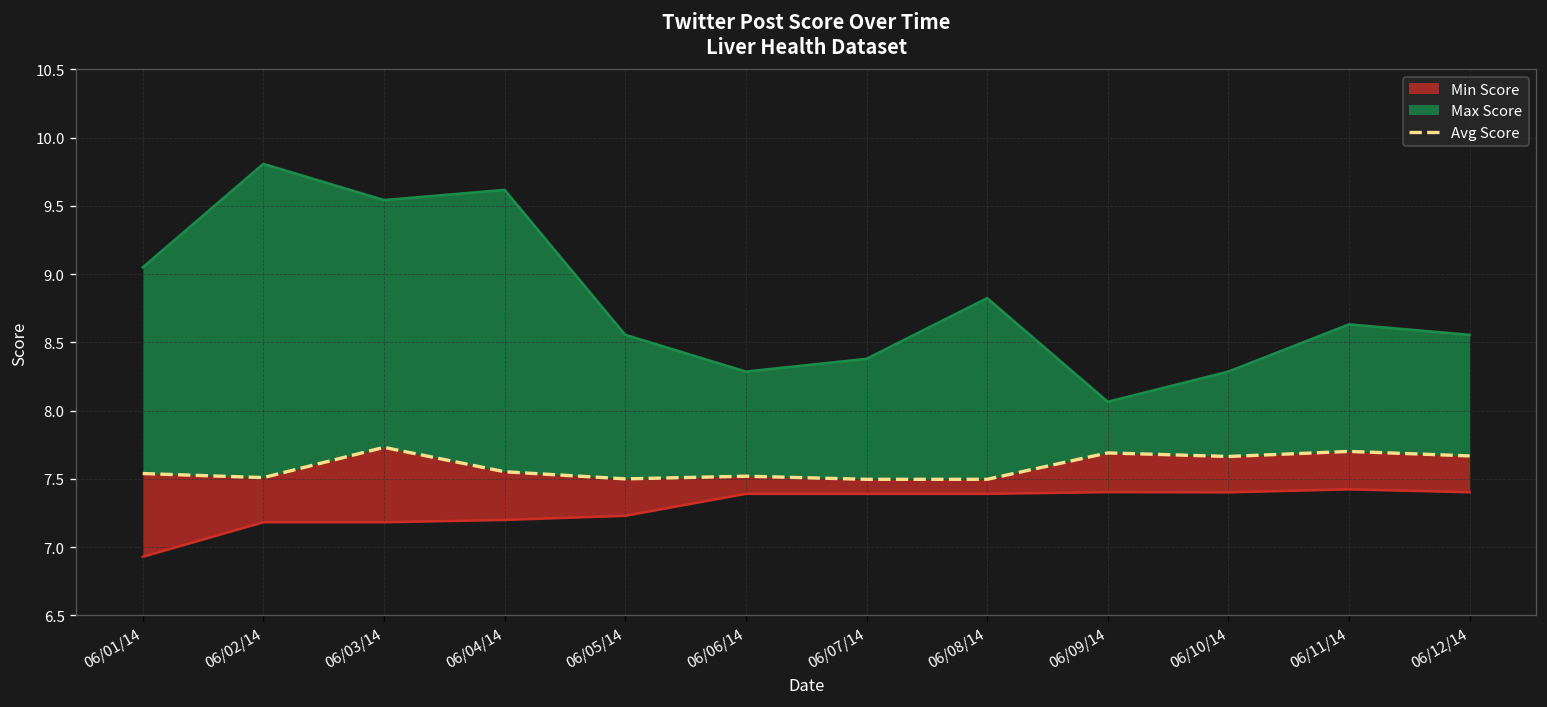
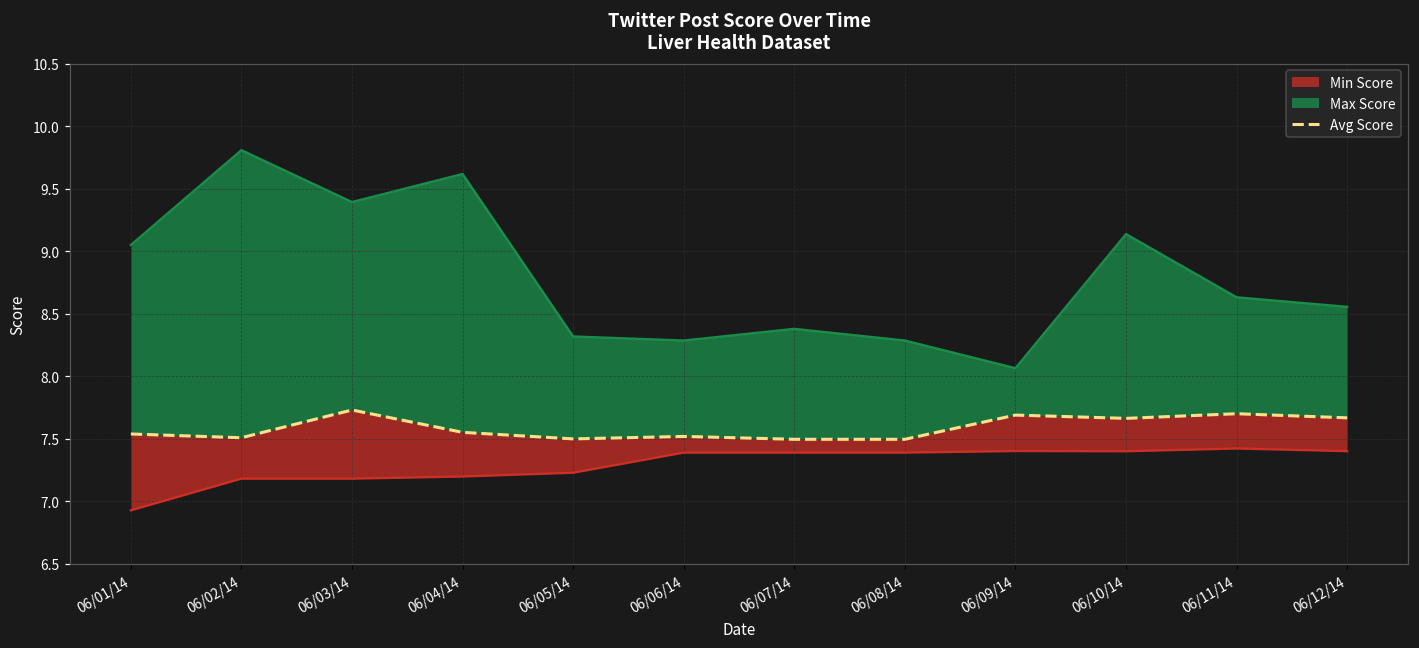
Max Score, 06/03/14: 9.54 -> 9.39
Max Score, 06/05/14: 8.56 -> 8.32
Max Score, 06/08/14: 8.82 -> 8.29
Max Score, 06/10/14: 8.29 -> 9.14
